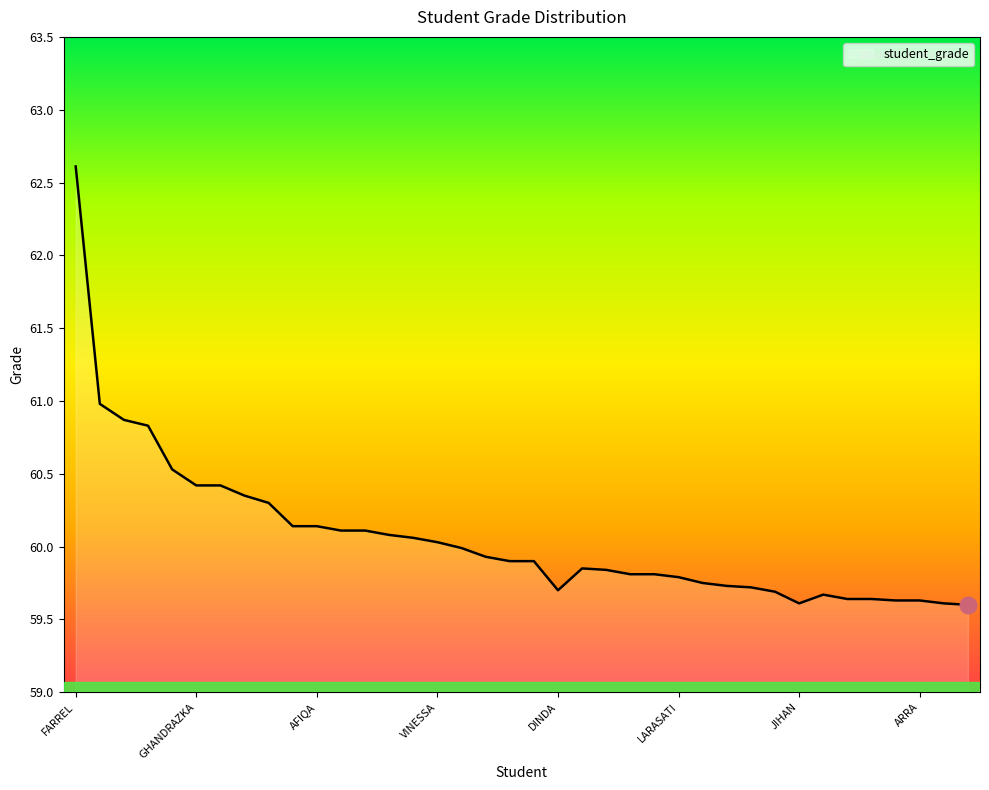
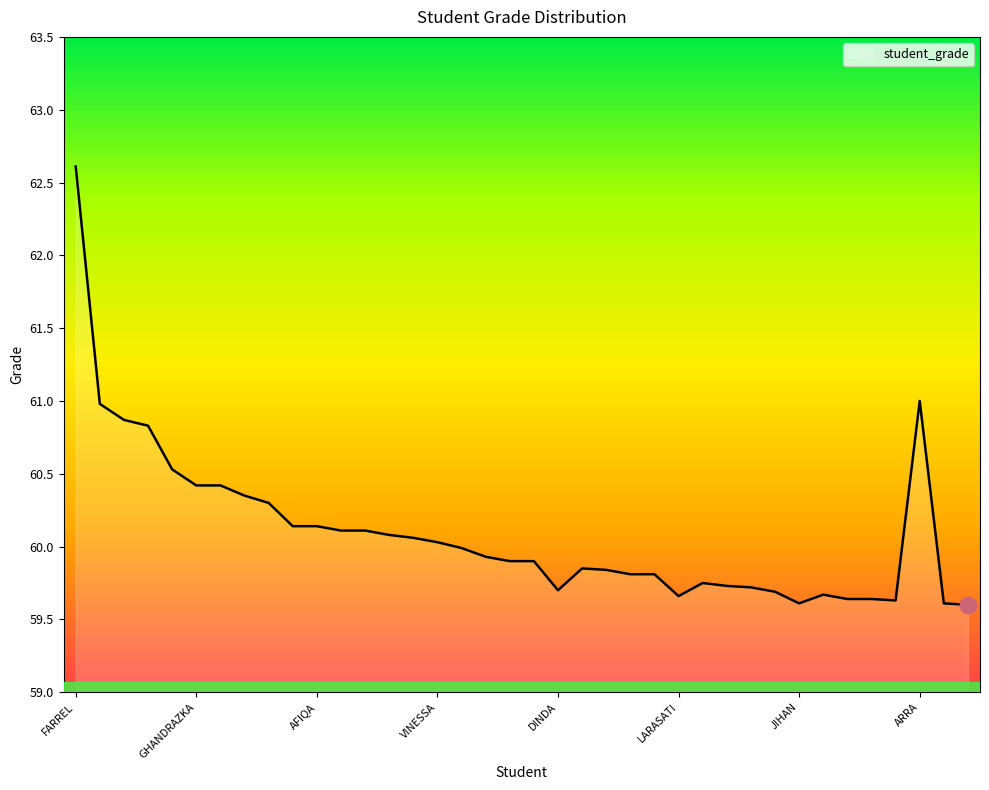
student_grade, LARASATI: 59.79 -> 59.66
student_grade, ARRA: 59.63 -> 61.00
